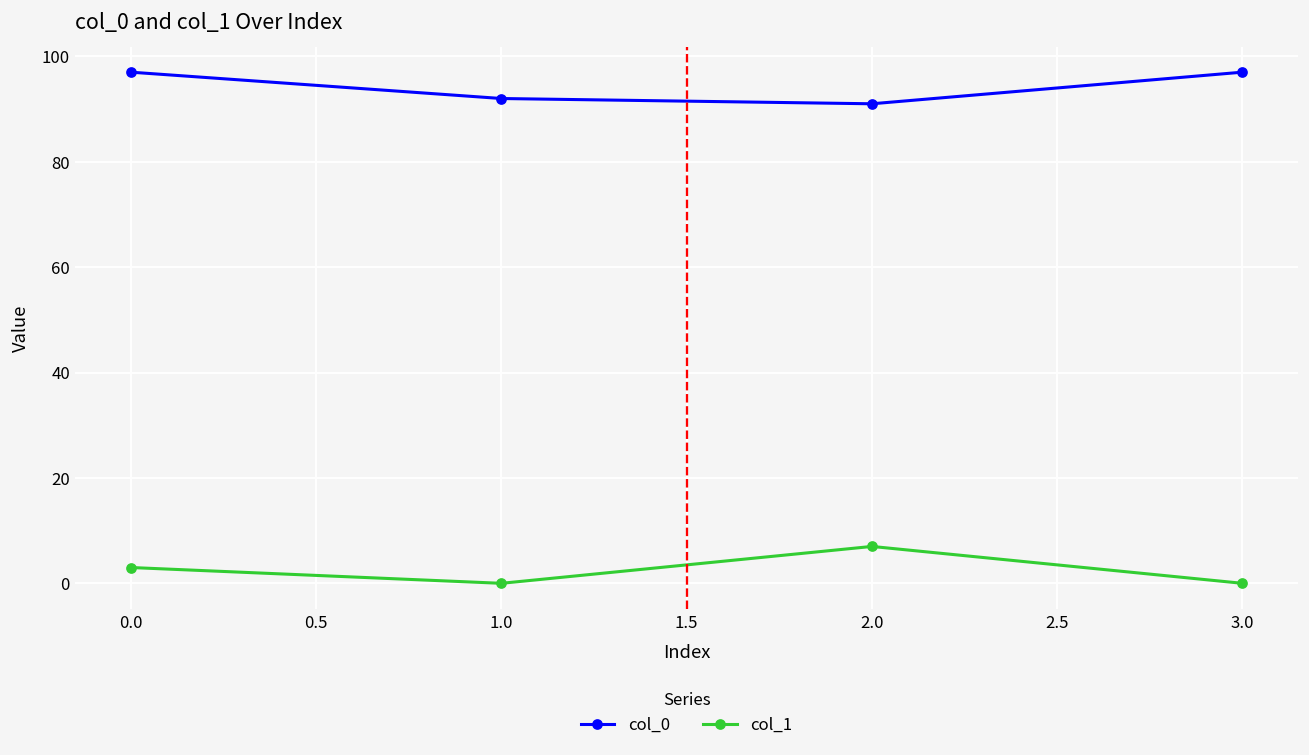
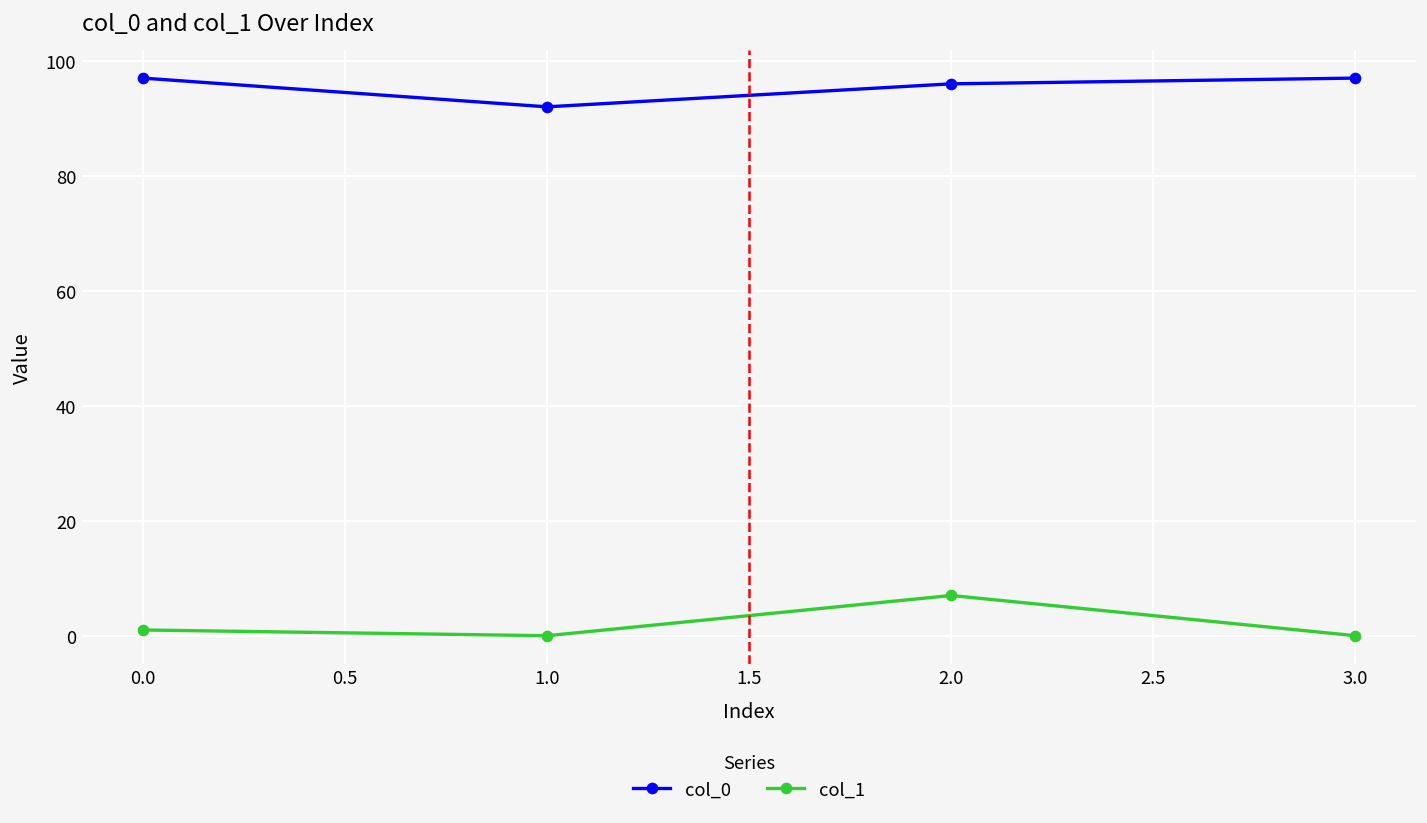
col_1, 0.0: 3 -> 1
col_0, 2.0: 91 -> 96
